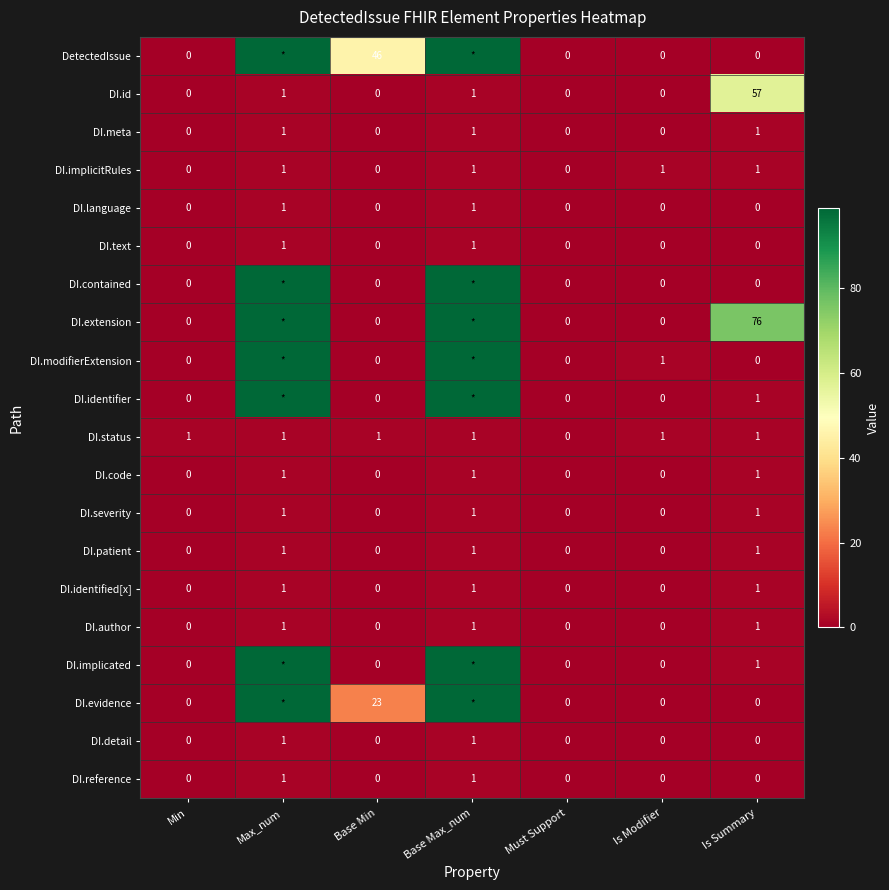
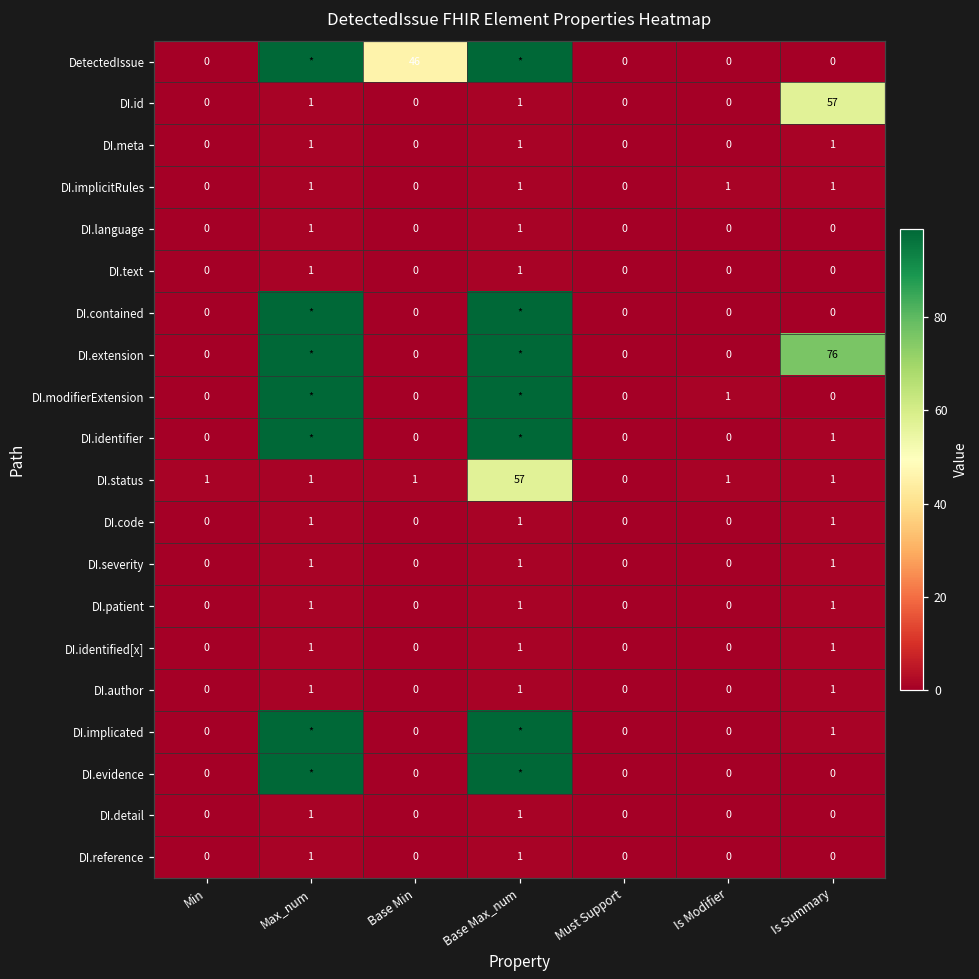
DI.status, Base Max_num: 1 -> 57
DI.evidence, Base Min: 23 -> 0
